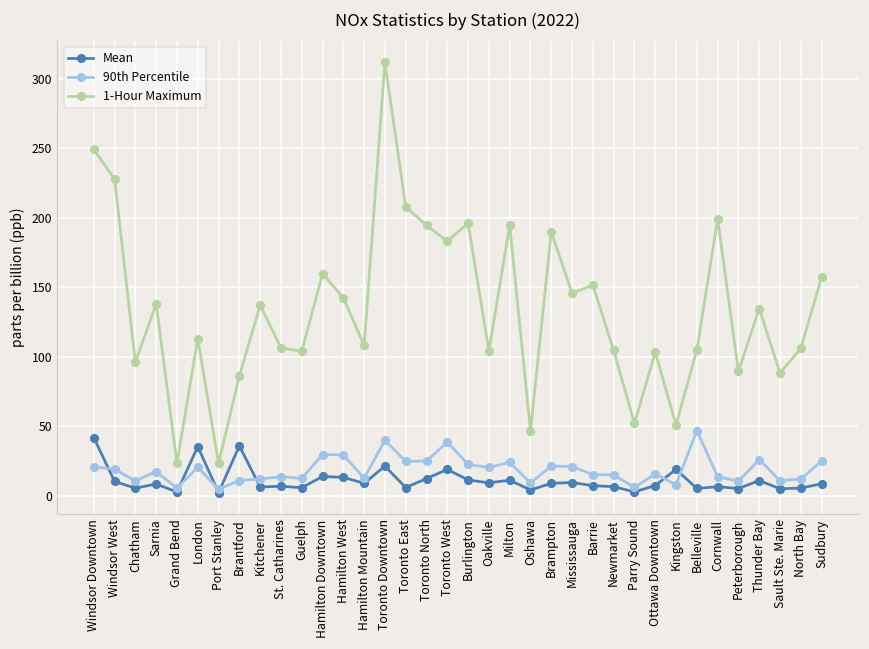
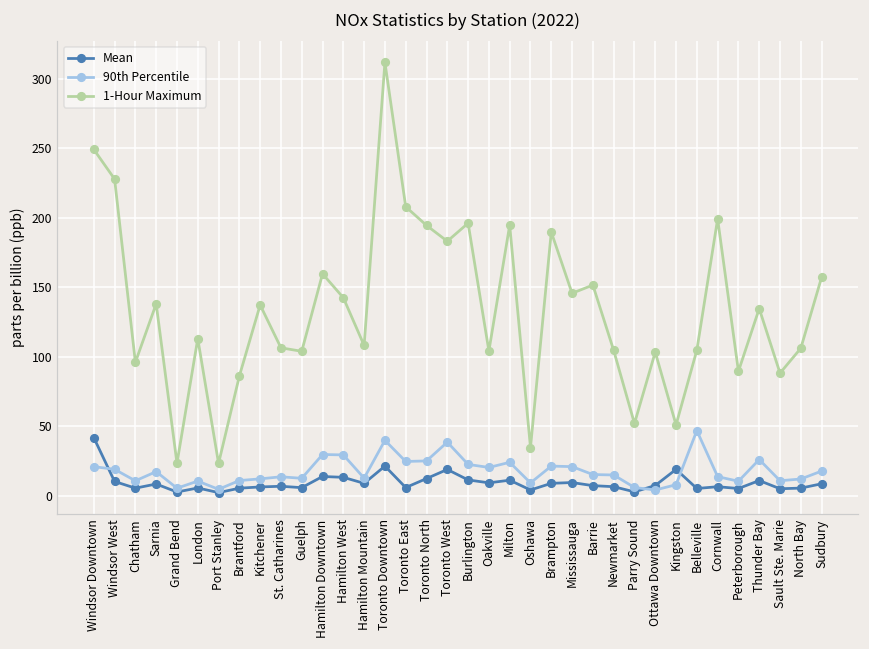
Mean, London: 35 -> 6
90th Percentile, London: 21 -> 11
Mean, Brantford: 36 -> 6
1-Hour Maximum, Oshawa: 47 -> 35
90th Percentile, Ottawa Downtown: 16 -> 4
90th Percentile, Sudbury: 25 -> 18
